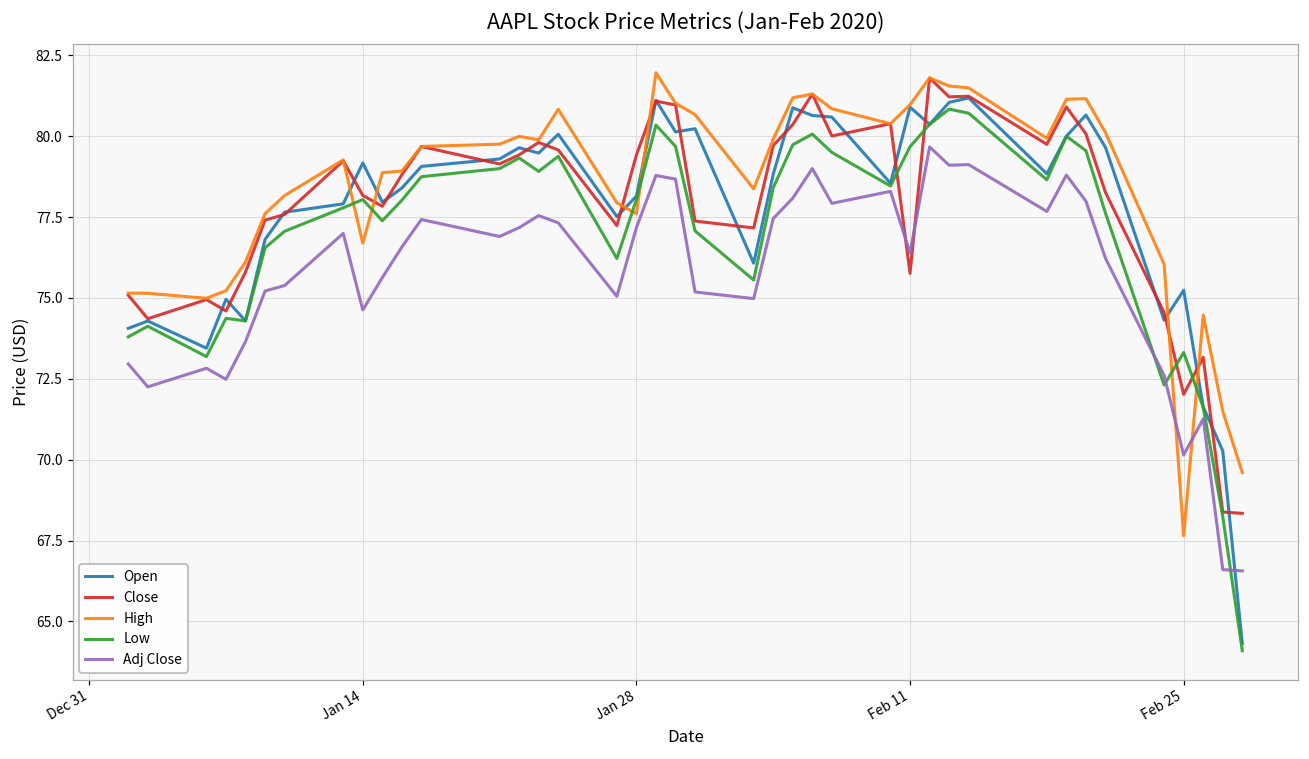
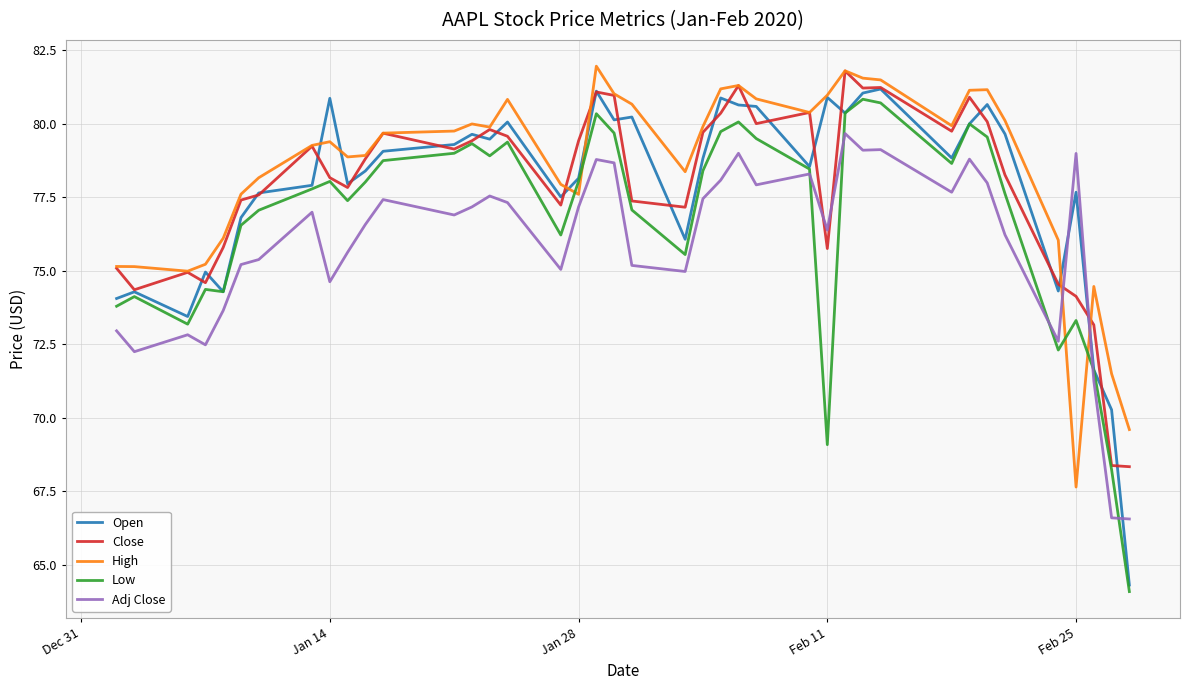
Open, Jan 14: 79.2 -> 80.9
High, Jan 14: 76.7 -> 79.4
Low, Feb 11: 79.7 -> 69.1
Open, Feb 25: 75.2 -> 77.7
Close, Feb 25: 72.0 -> 74.1
Adj Close, Feb 25: 70.1 -> 79.0
